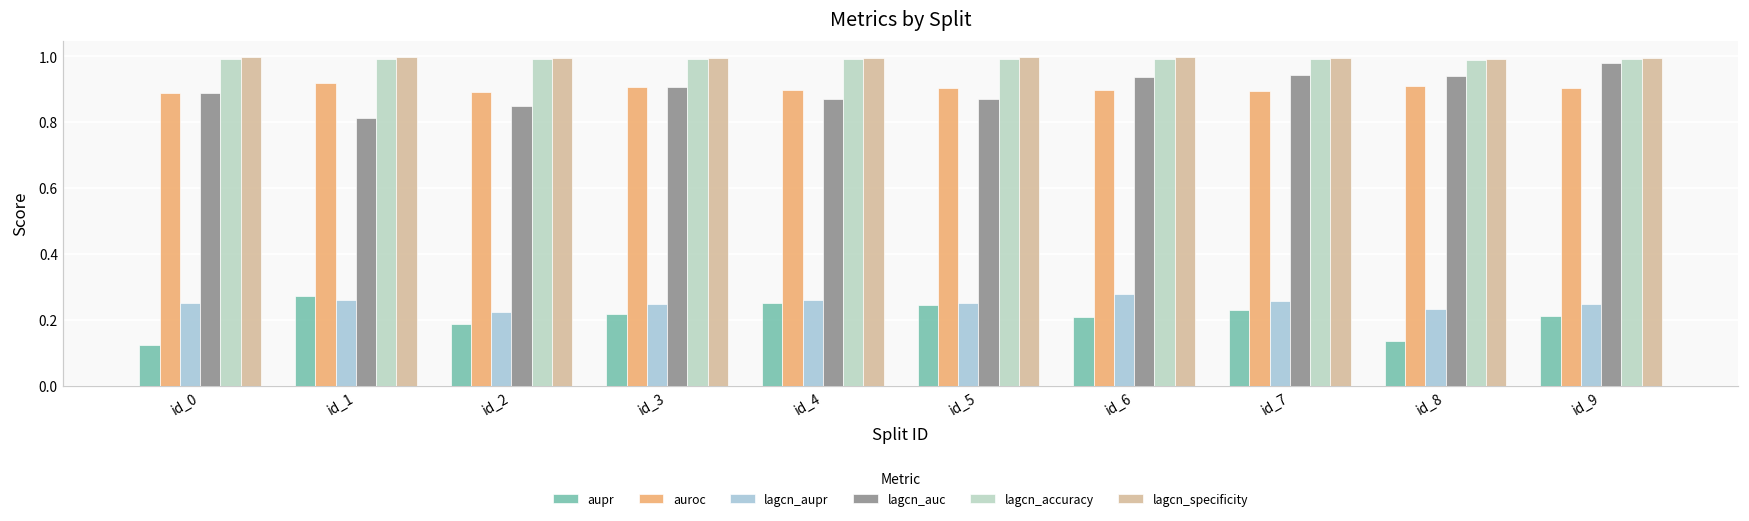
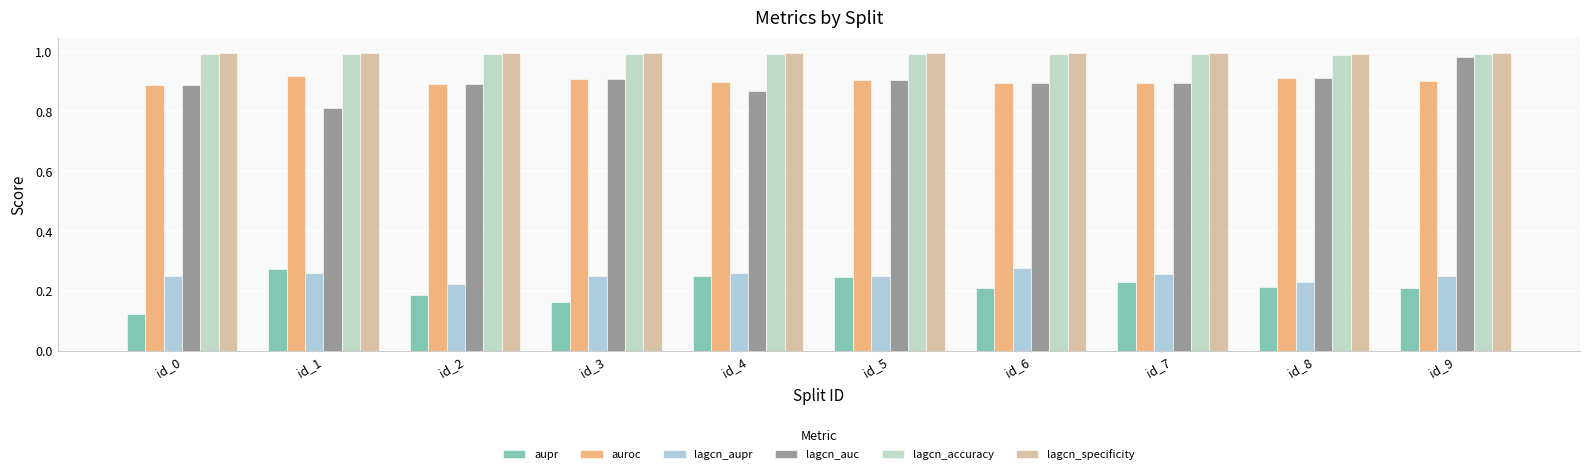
lagcn_auc, id_2: 0.85 -> 0.89
aupr, id_3: 0.22 -> 0.16
lagcn_auc, id_5: 0.87 -> 0.91
lagcn_auc, id_6: 0.94 -> 0.90
lagcn_auc, id_7: 0.94 -> 0.89
aupr, id_8: 0.13 -> 0.21
lagcn_auc, id_8: 0.94 -> 0.91
